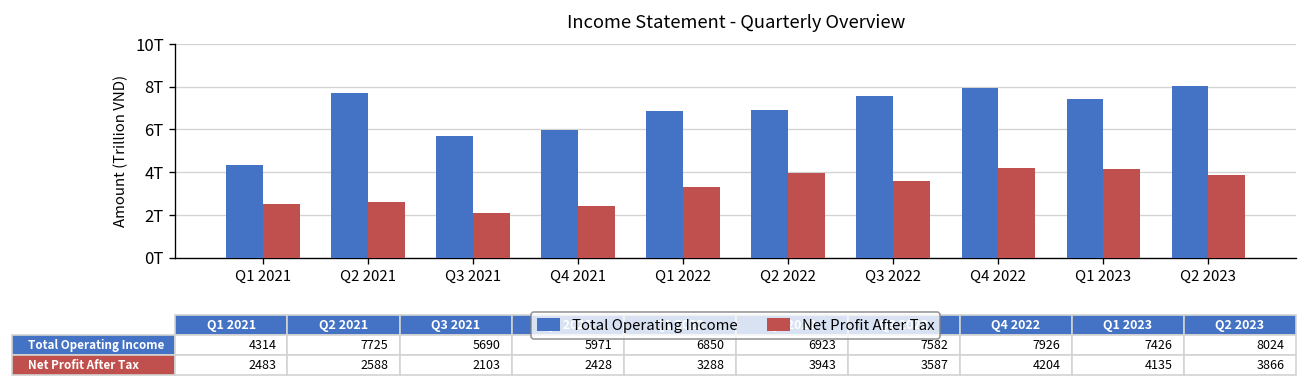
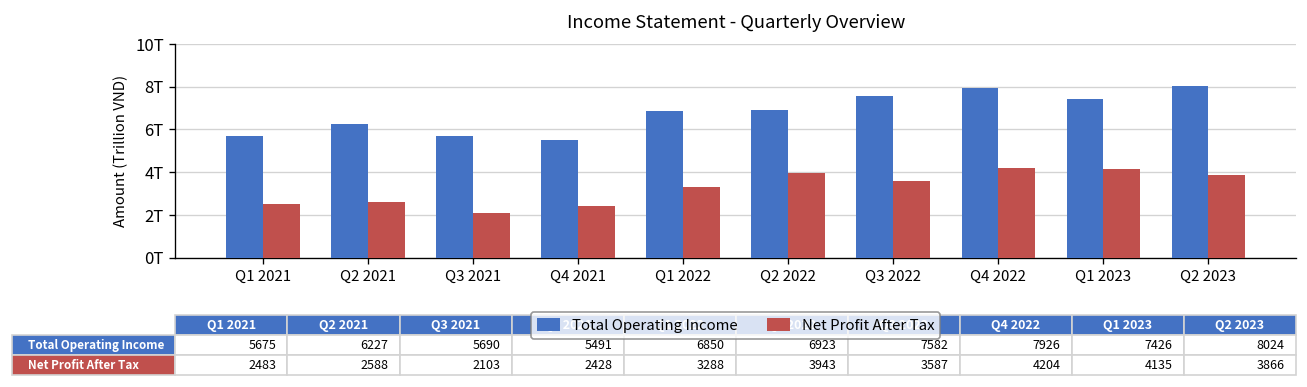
Total Operating Income, Q1 2021: 4314 -> 5675
Total Operating Income, Q2 2021: 7725 -> 6227
Total Operating Income, Q4 2021: 5971 -> 5491
